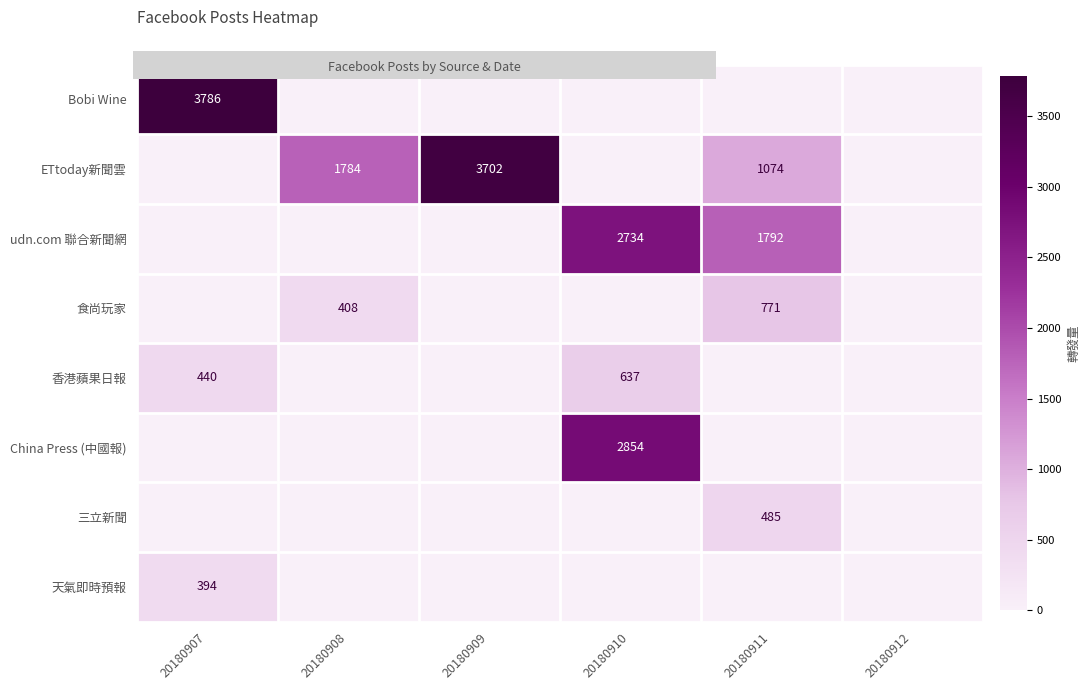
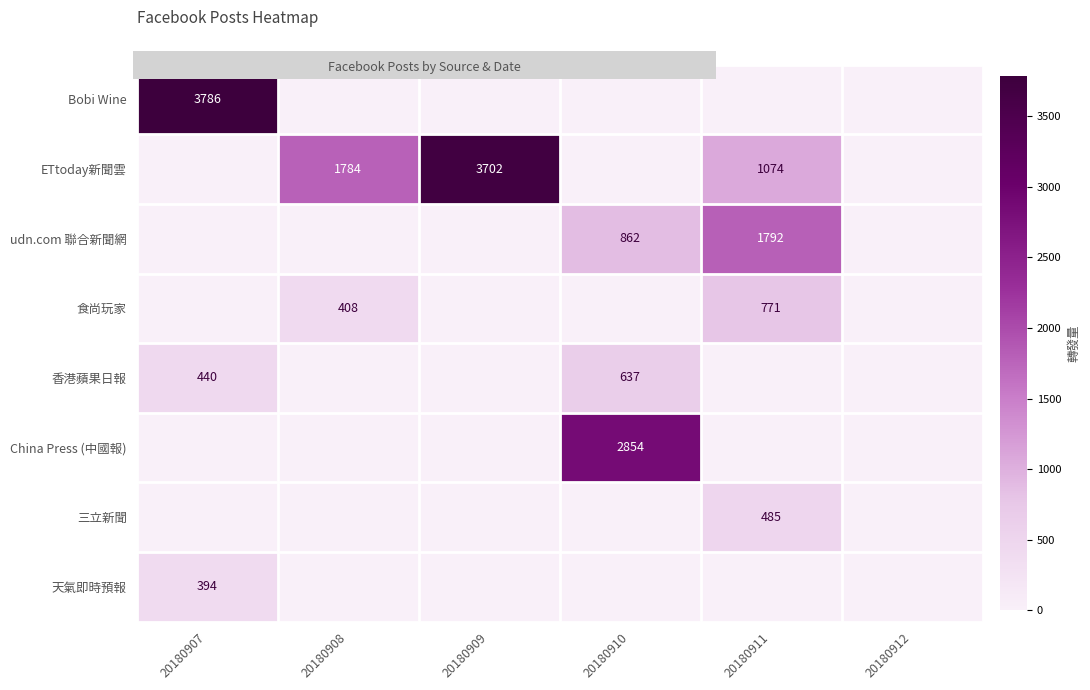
udn.com 聯合新聞網, 20180910: 2734 -> 862
